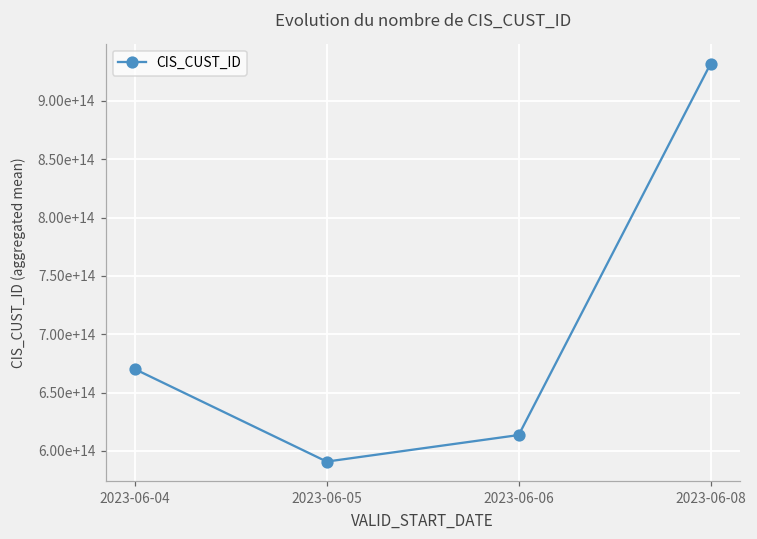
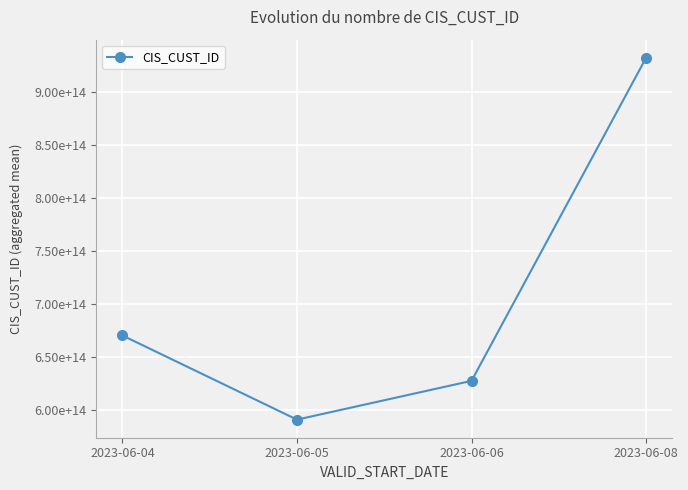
2023-06-06: 614000000000000 -> 627000000000000
